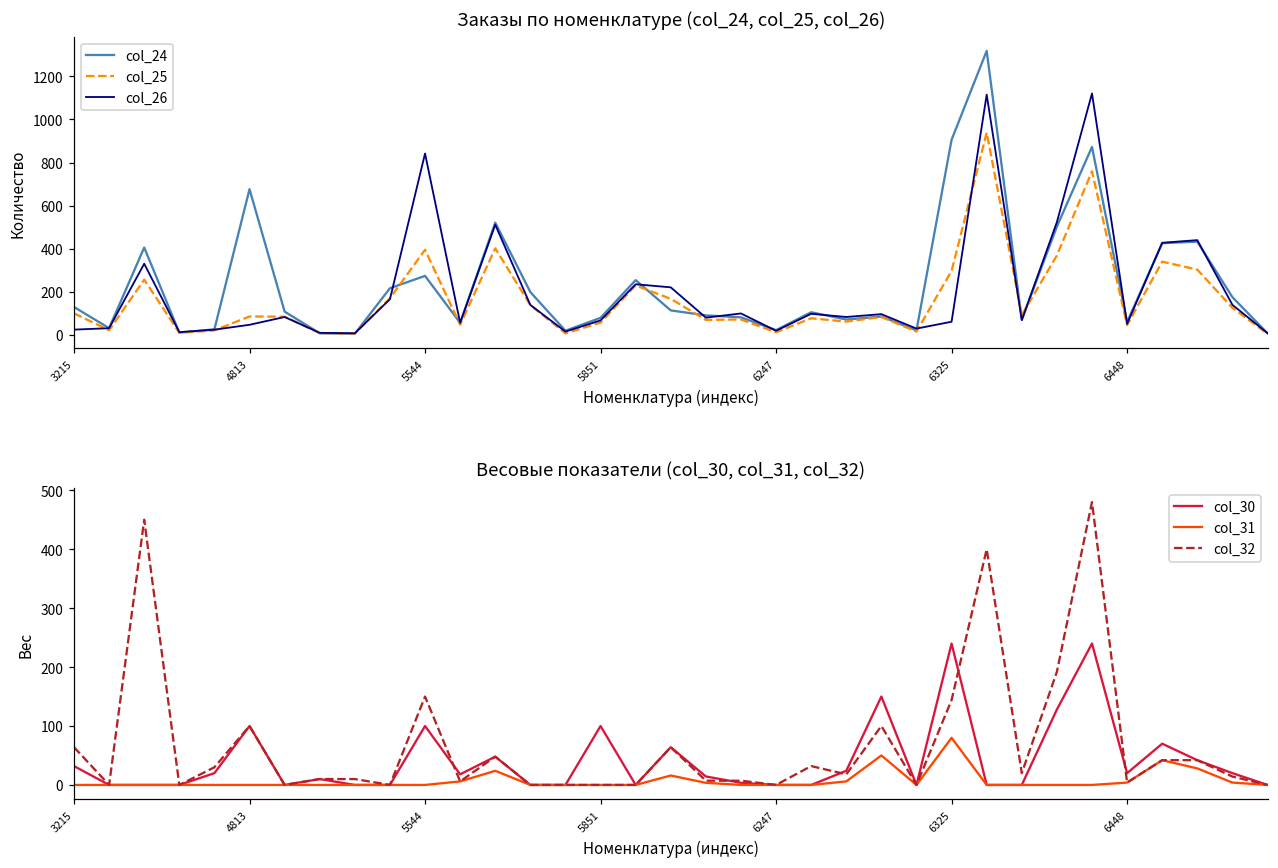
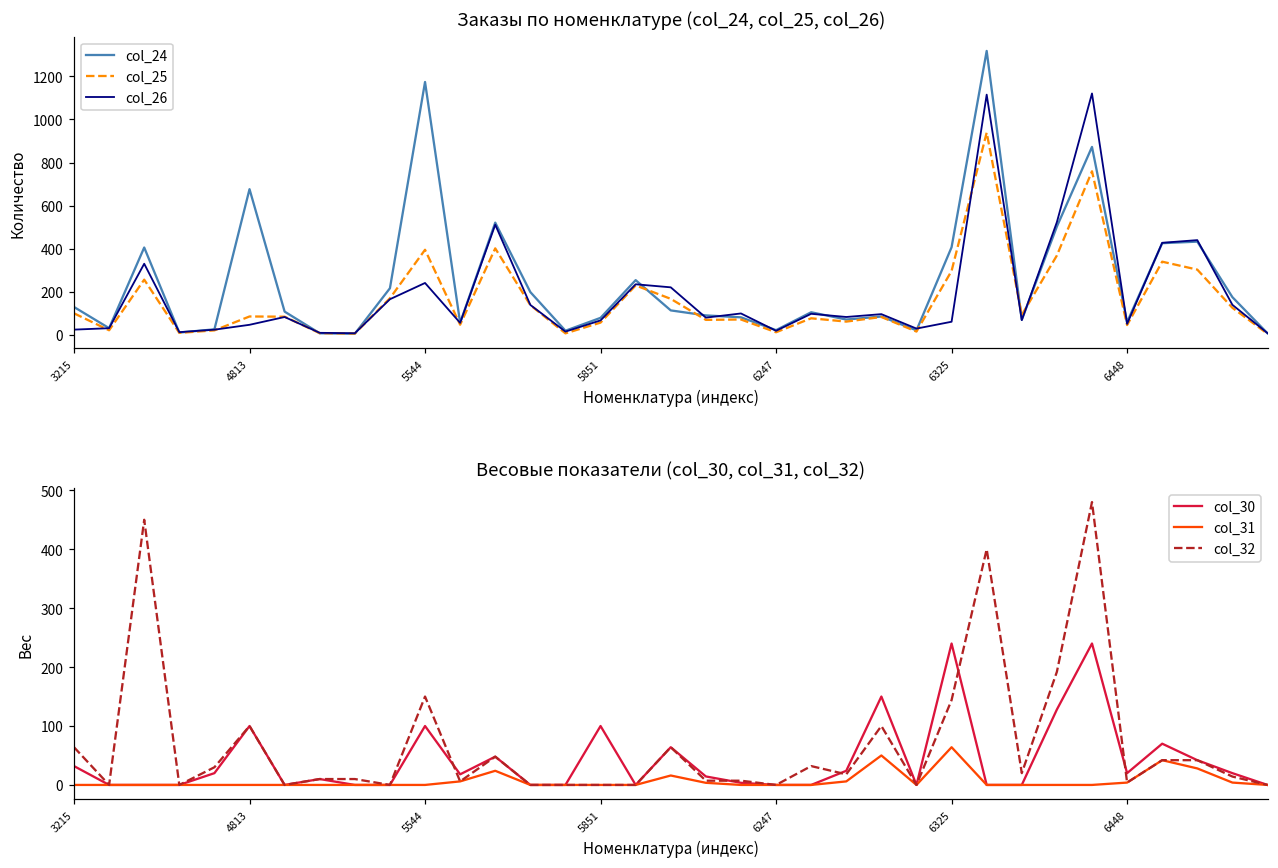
Заказы по номенклатуре (col_24, col_25, col_26), col_24, 5544: 270 -> 1170
Заказы по номенклатуре (col_24, col_25, col_26), col_26, 5544: 840 -> 240
Заказы по номенклатуре (col_24, col_25, col_26), col_24, 6325: 910 -> 410
Весовые показатели (col_30, col_31, col_32), col_31, 6325: 80 -> 60
